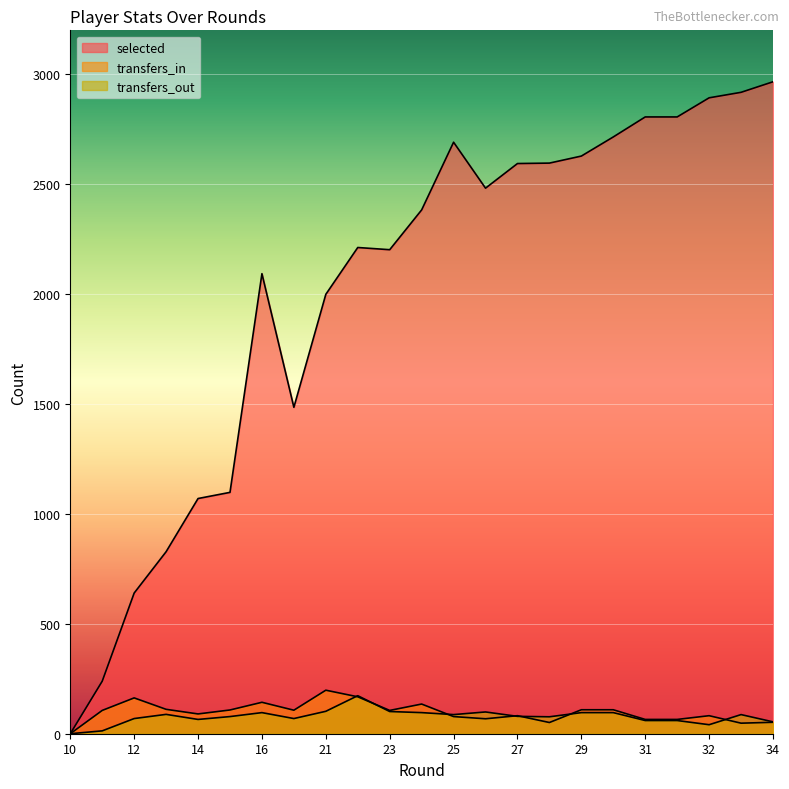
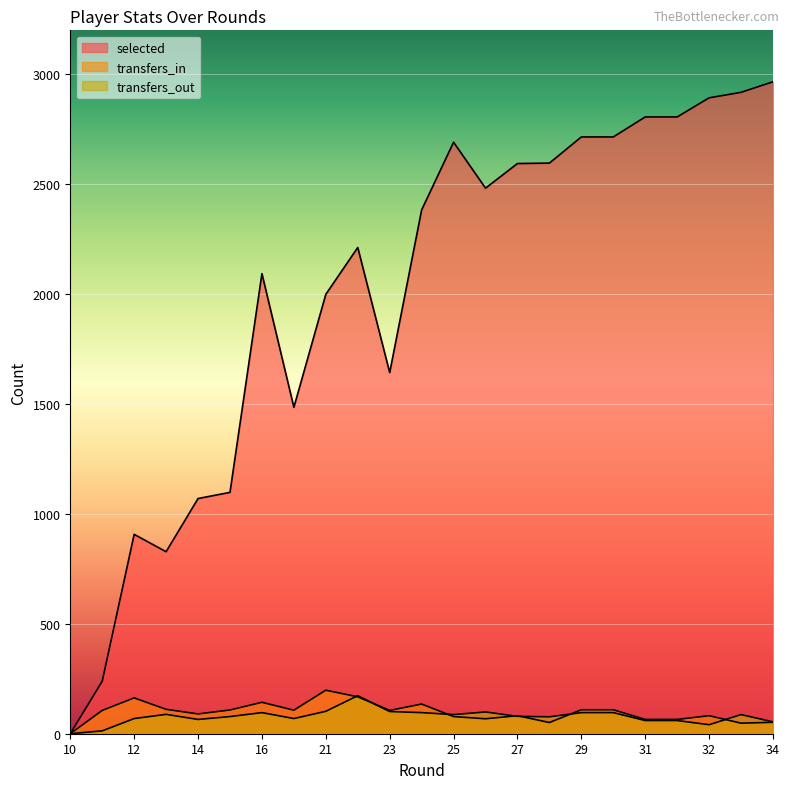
selected, 12: 640 -> 910
selected, 23: 2200 -> 1640
selected, 29: 2630 -> 2720
